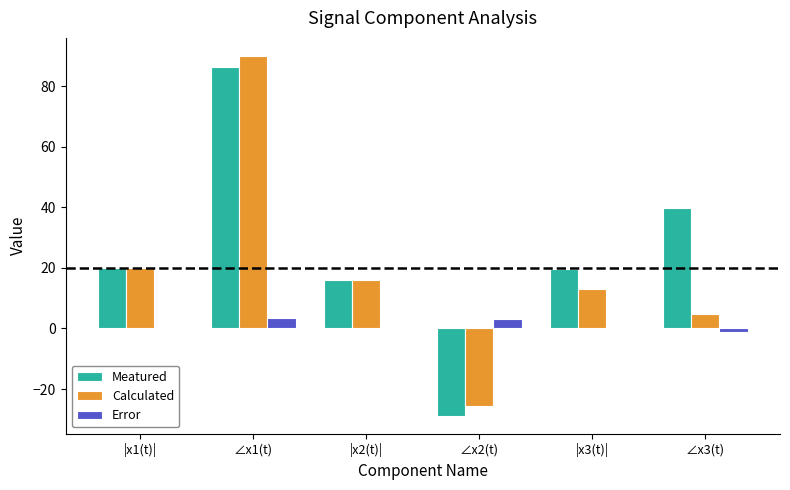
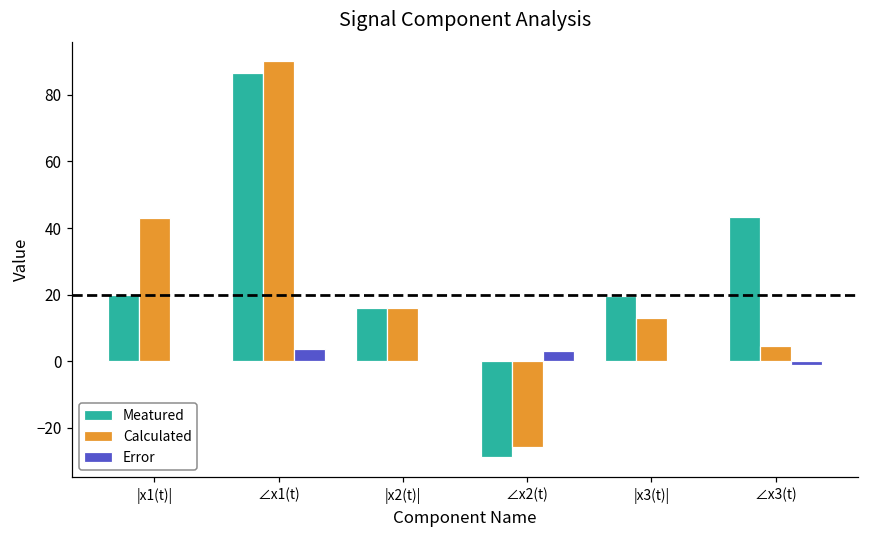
Calculated, |x1(t)|: 20 -> 43
Meatured, ∠x3(t): 40 -> 43
